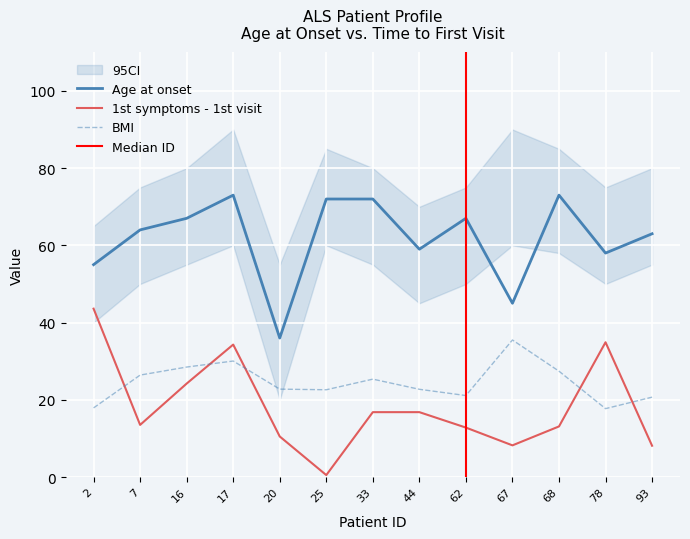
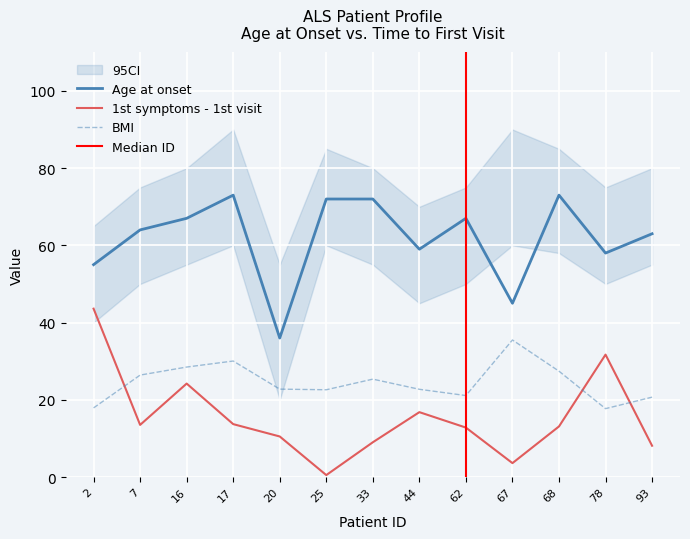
1st symptoms - 1st visit, 17: 34 -> 14
1st symptoms - 1st visit, 33: 17 -> 9
1st symptoms - 1st visit, 67: 8 -> 4
1st symptoms - 1st visit, 78: 35 -> 32
